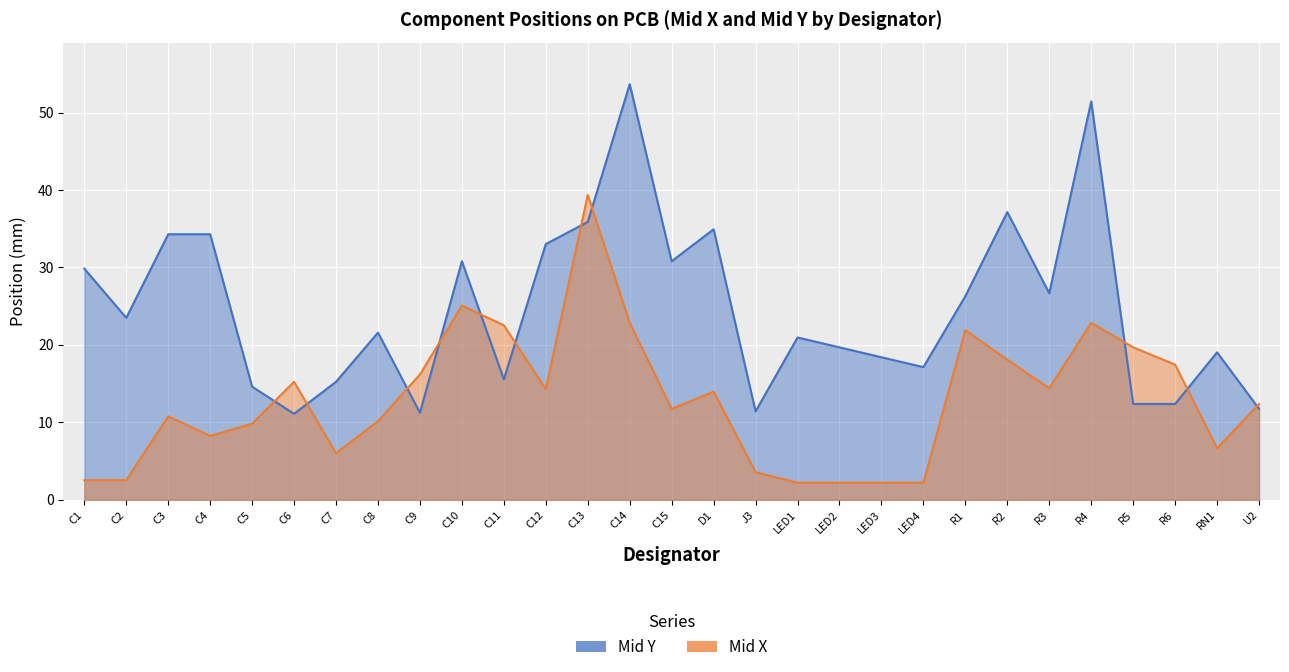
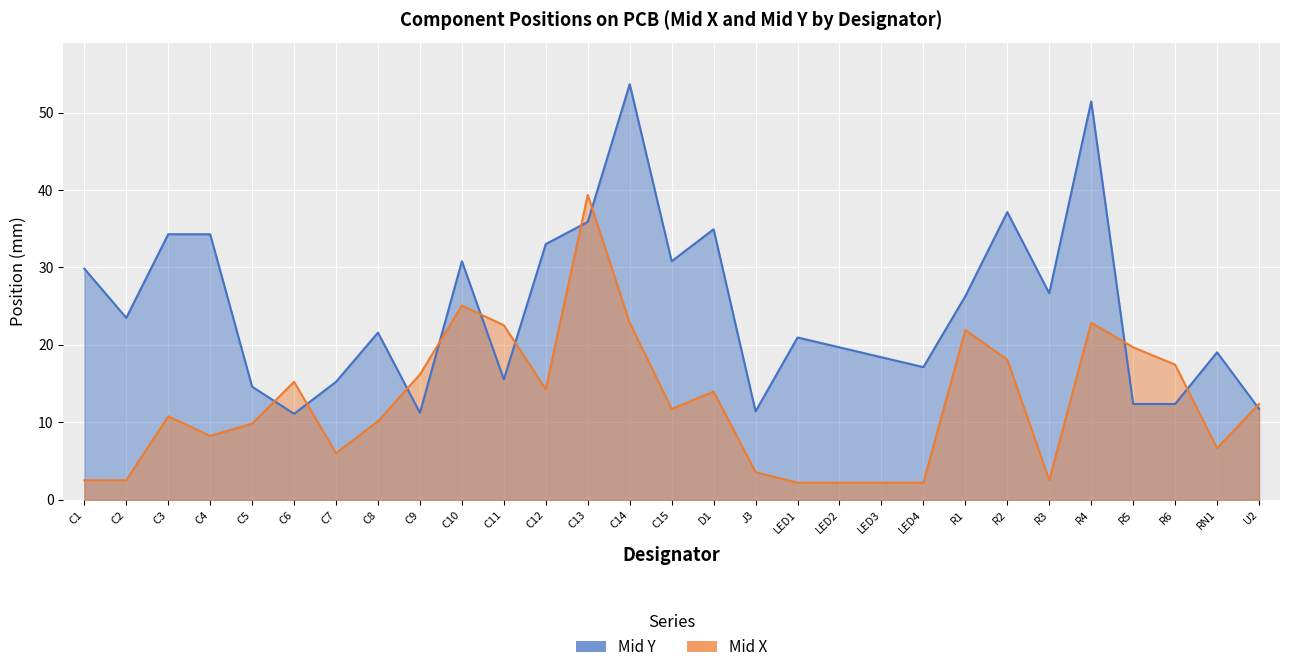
Mid X, R3: 14 -> 3
